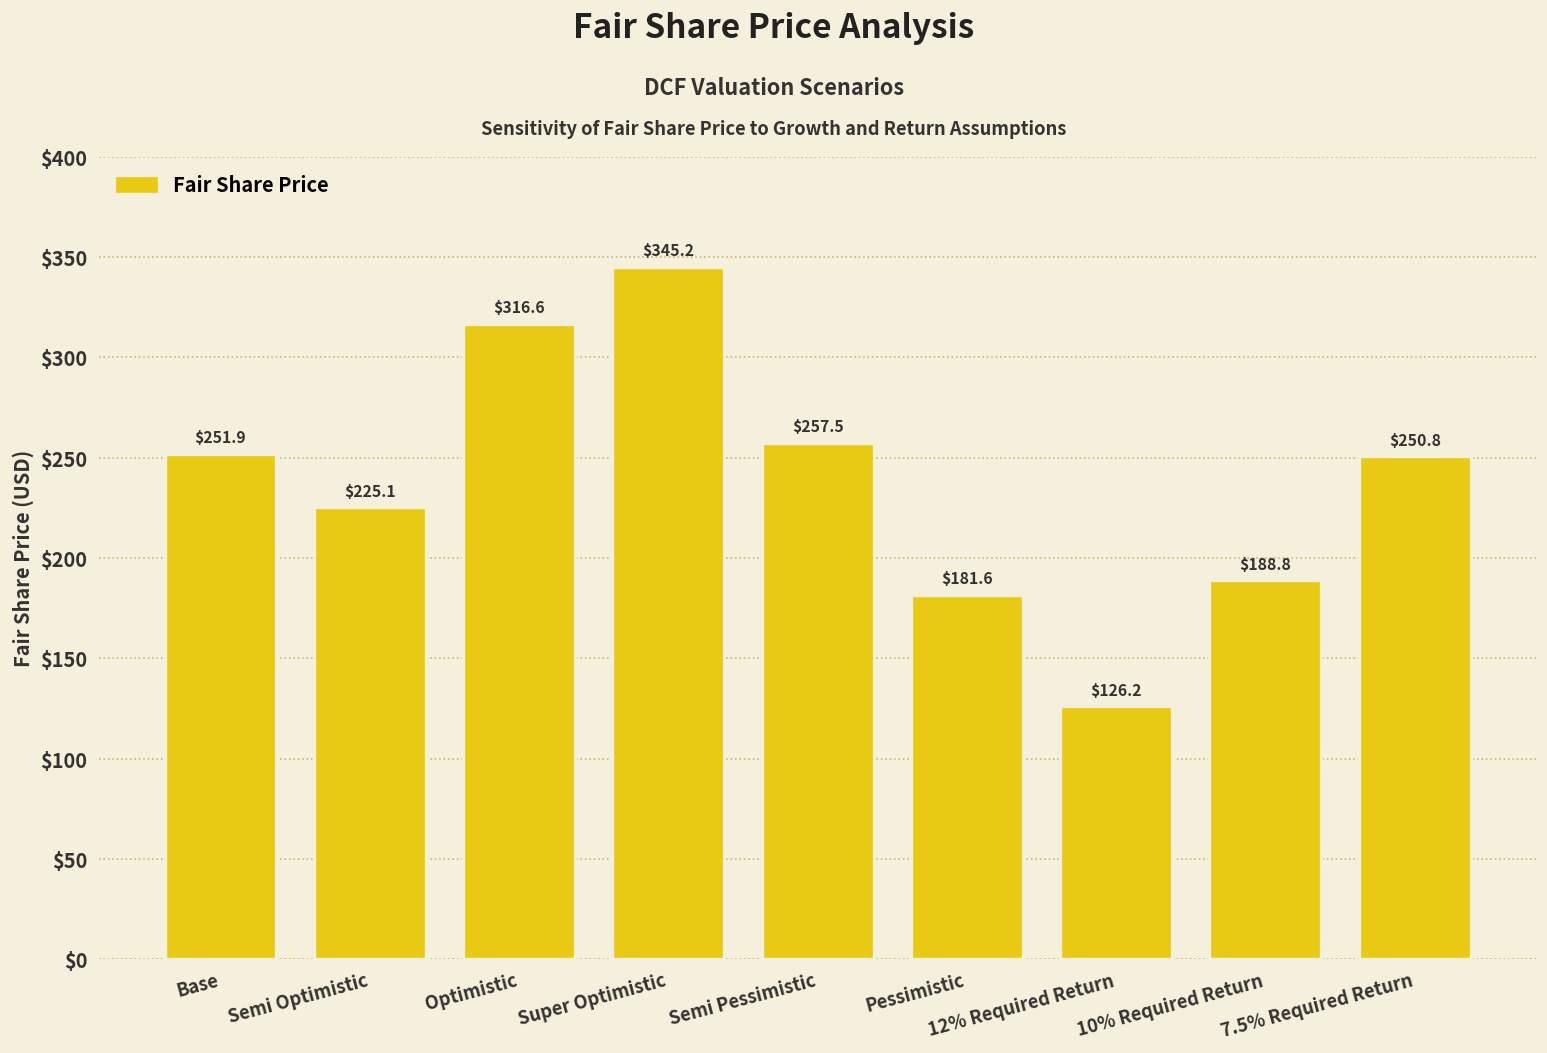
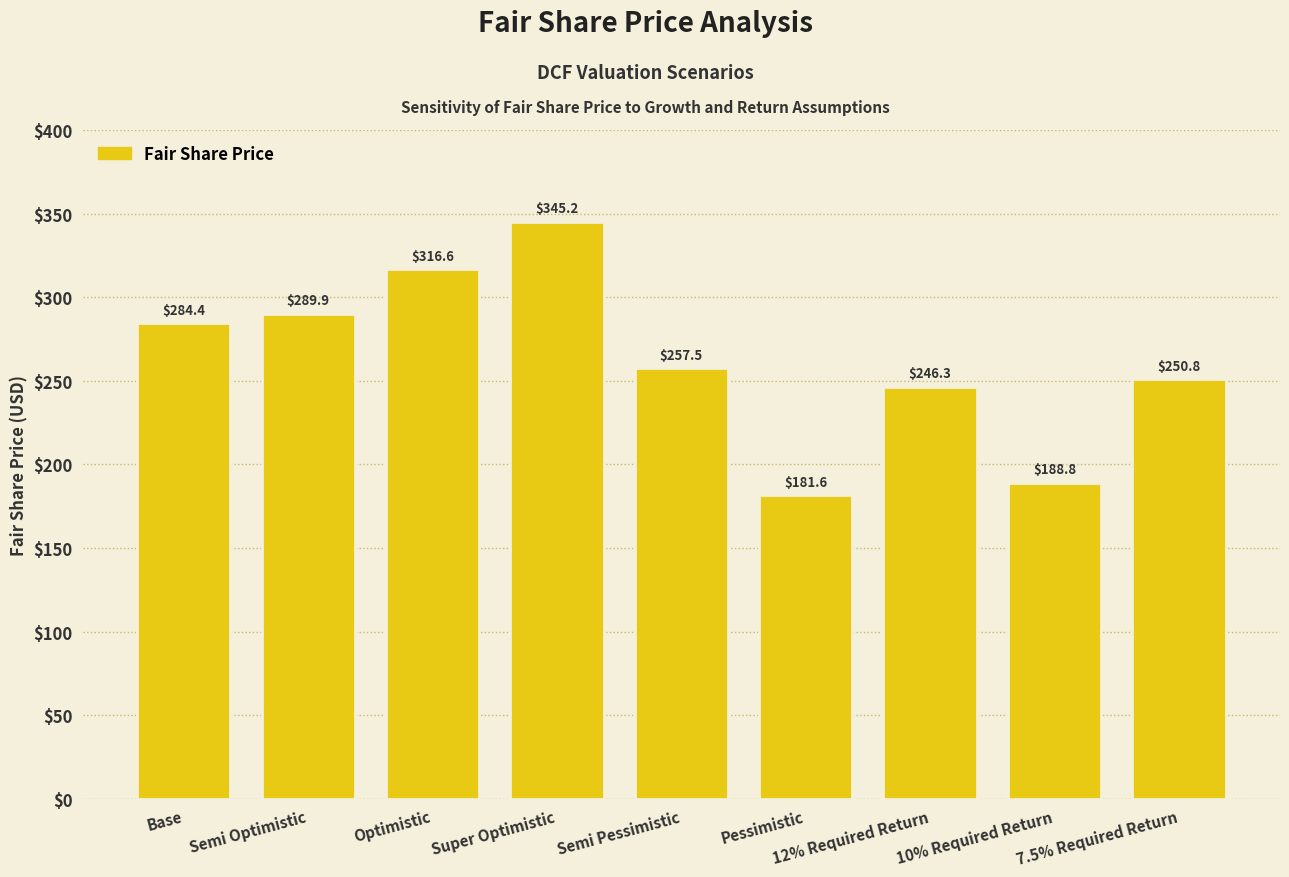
Base: $251.9 -> $284.4
Semi Optimistic: $225.1 -> $289.9
12% Required Return: $126.2 -> $246.3
